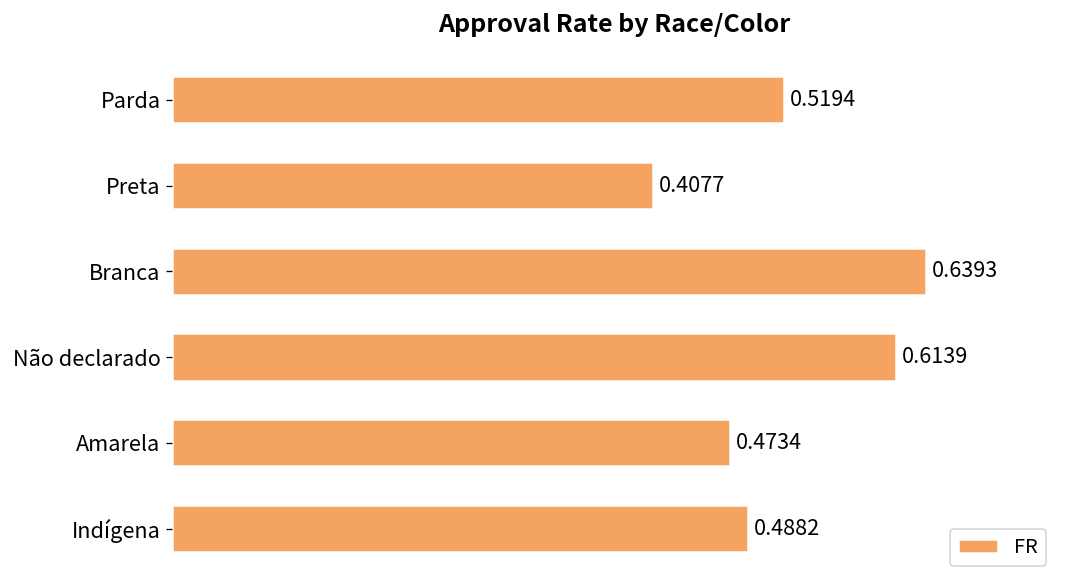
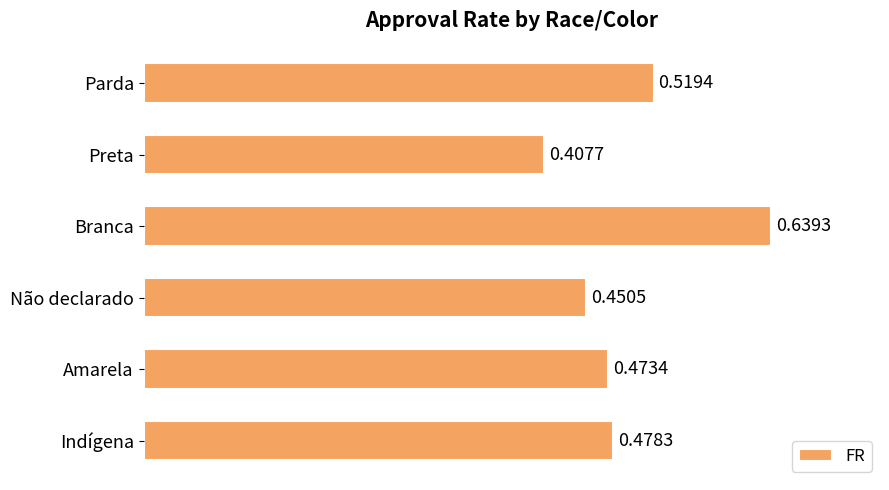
Não declarado: 0.6139 -> 0.4505
Indígena: 0.4882 -> 0.4783
